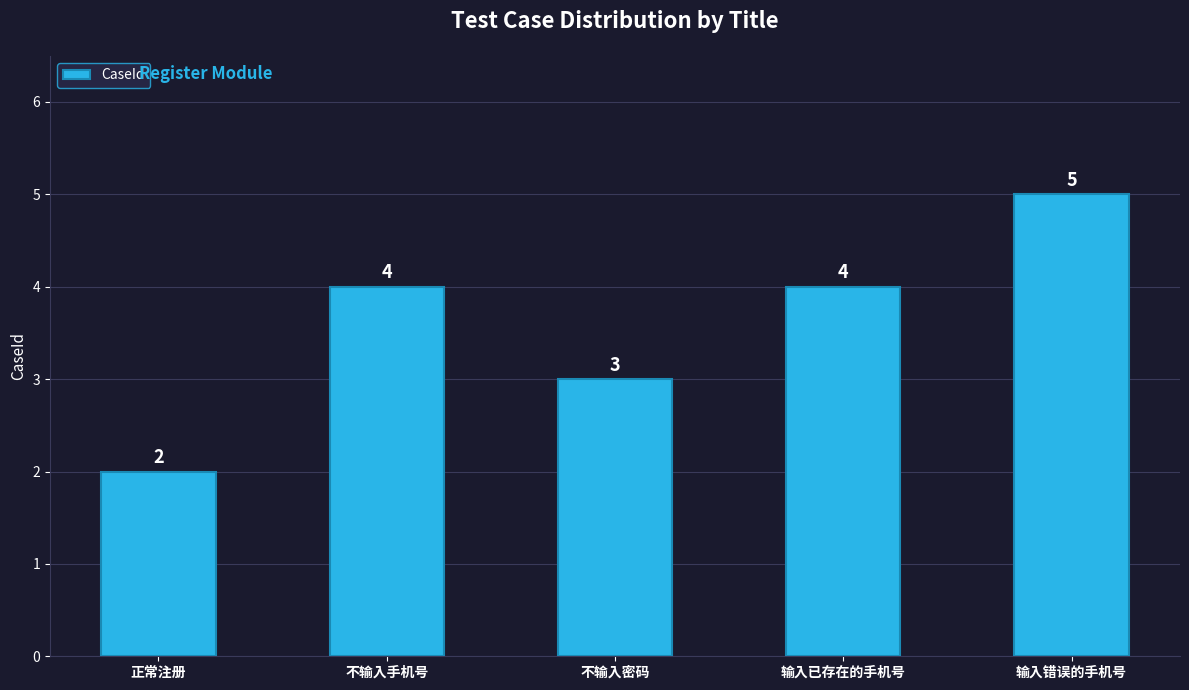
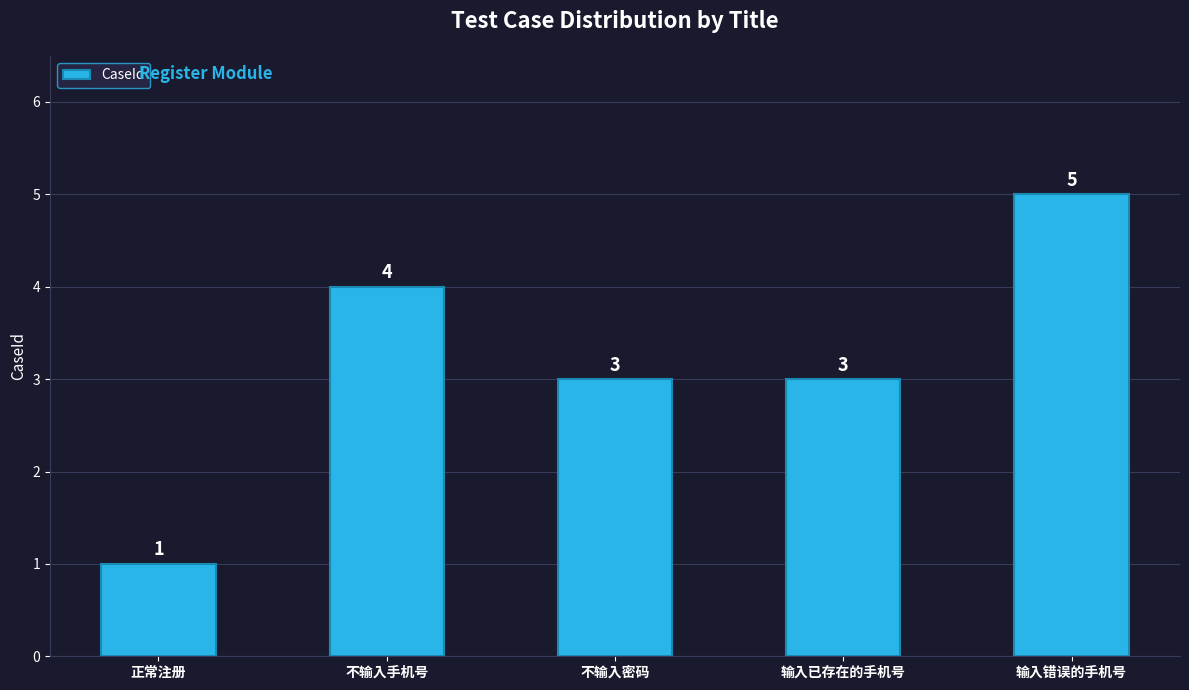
正常注册: 2 -> 1
输入已存在的手机号: 4 -> 3
